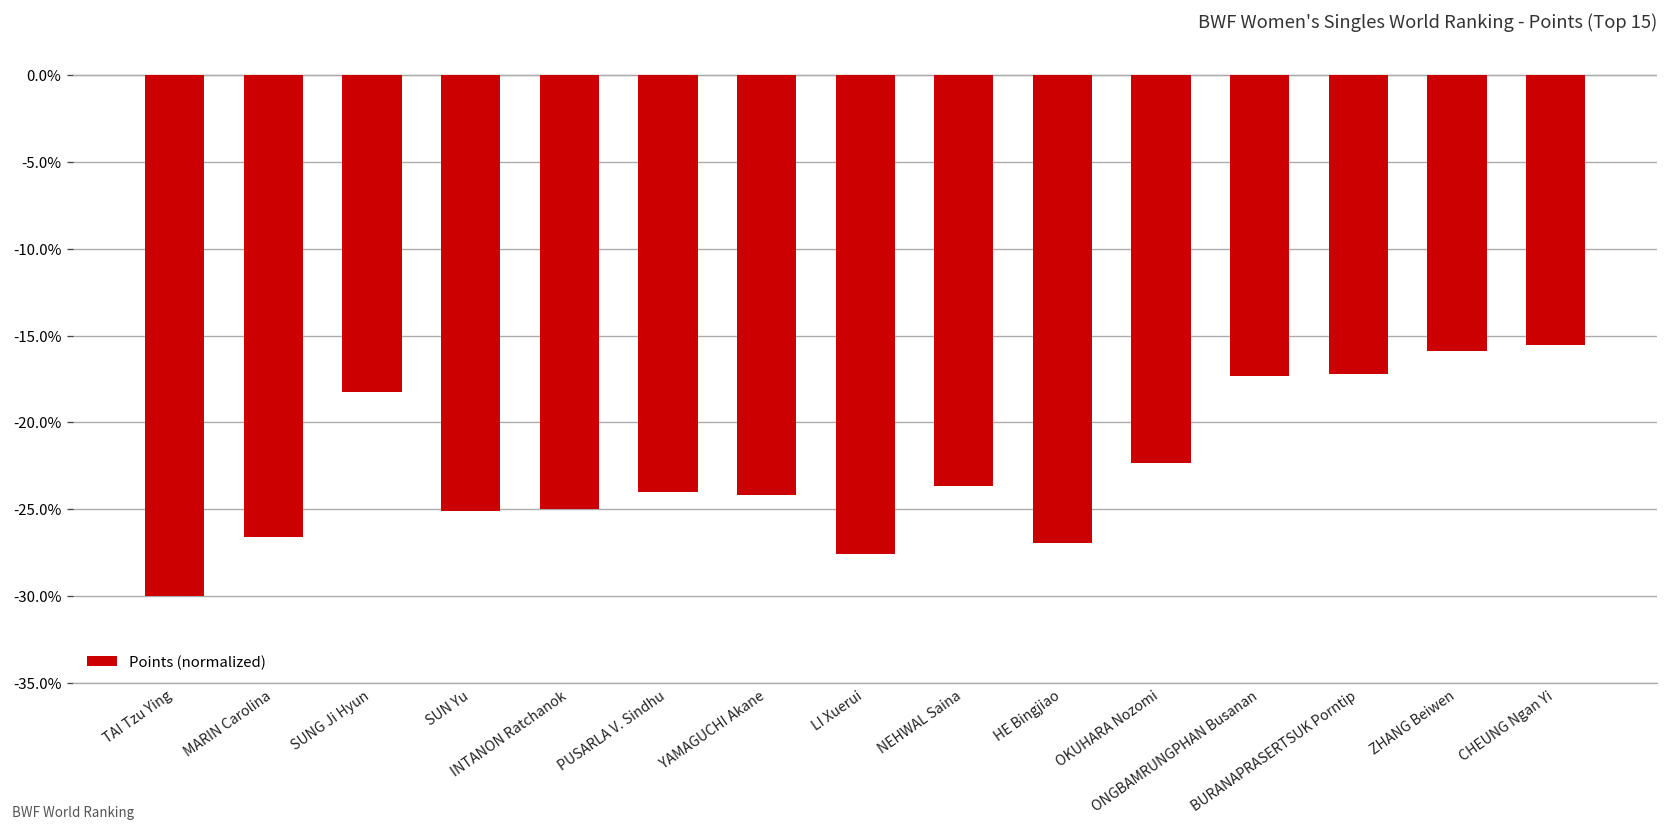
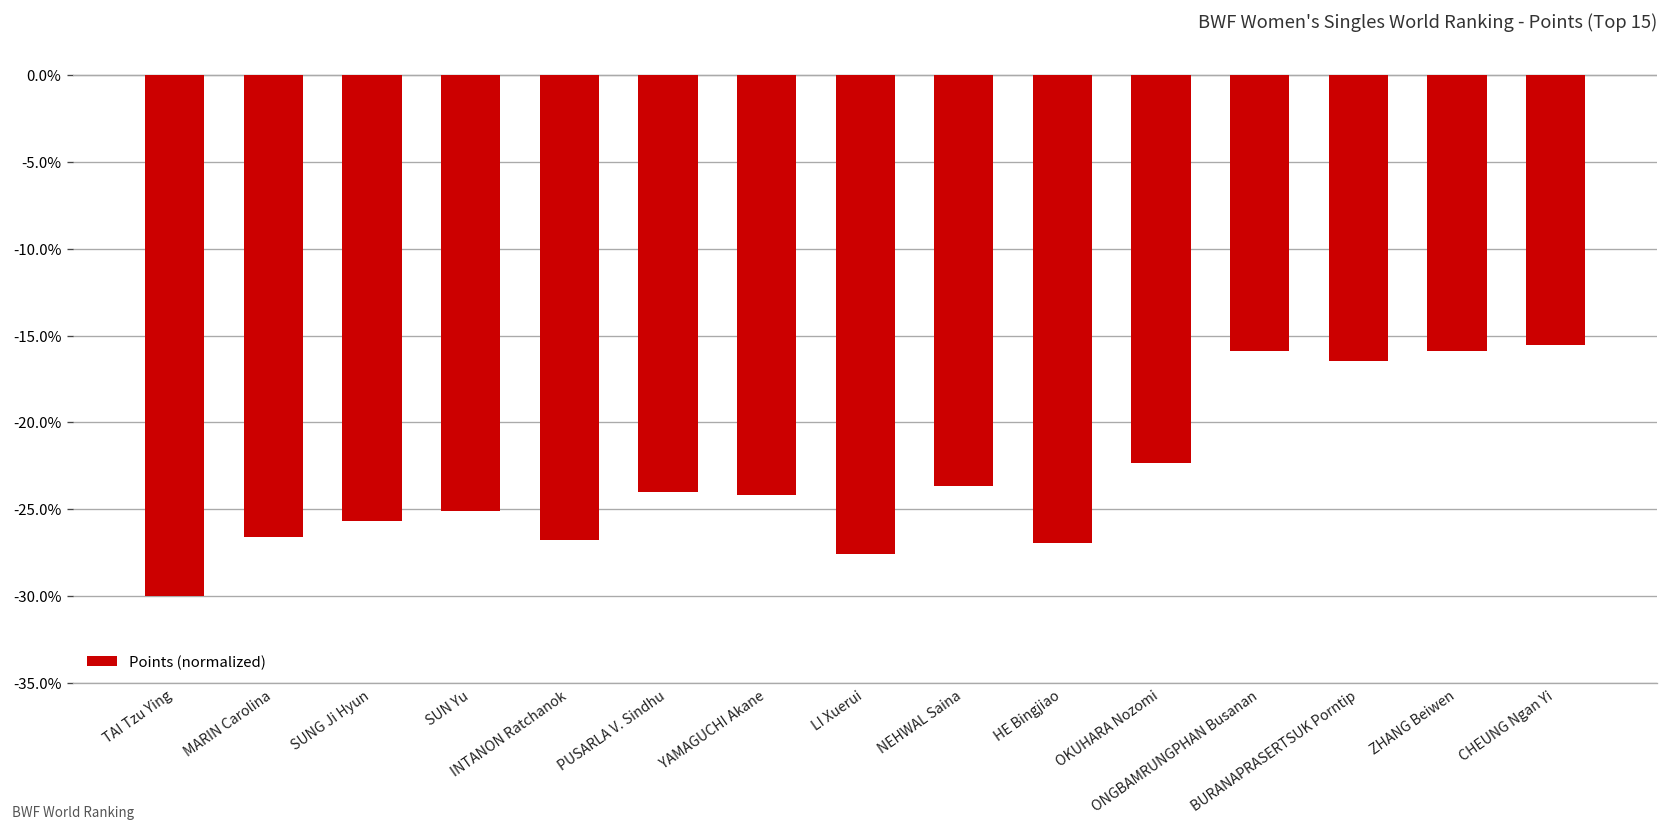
SUNG Ji Hyun: -18.2% -> -25.7%
INTANON Ratchanok: -25.0% -> -26.8%
ONGBAMRUNGPHAN Busanan: -17.3% -> -15.9%
BURANAPRASERTSUK Porntip: -17.2% -> -16.5%
